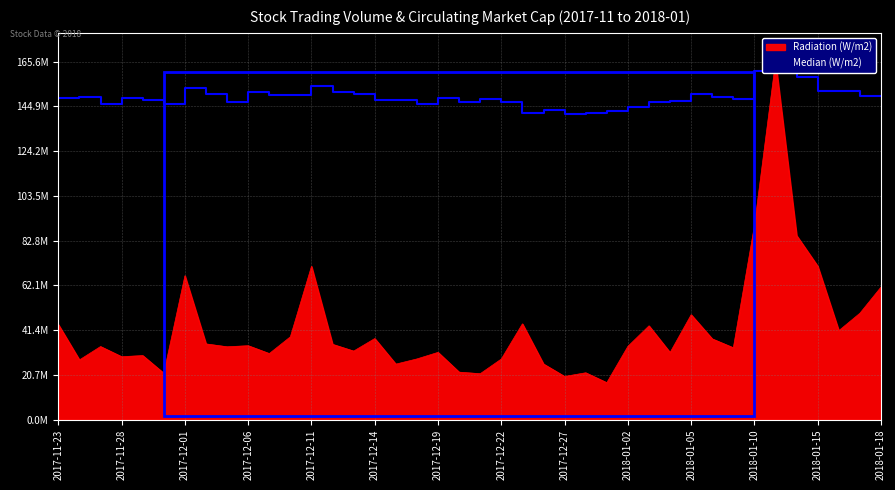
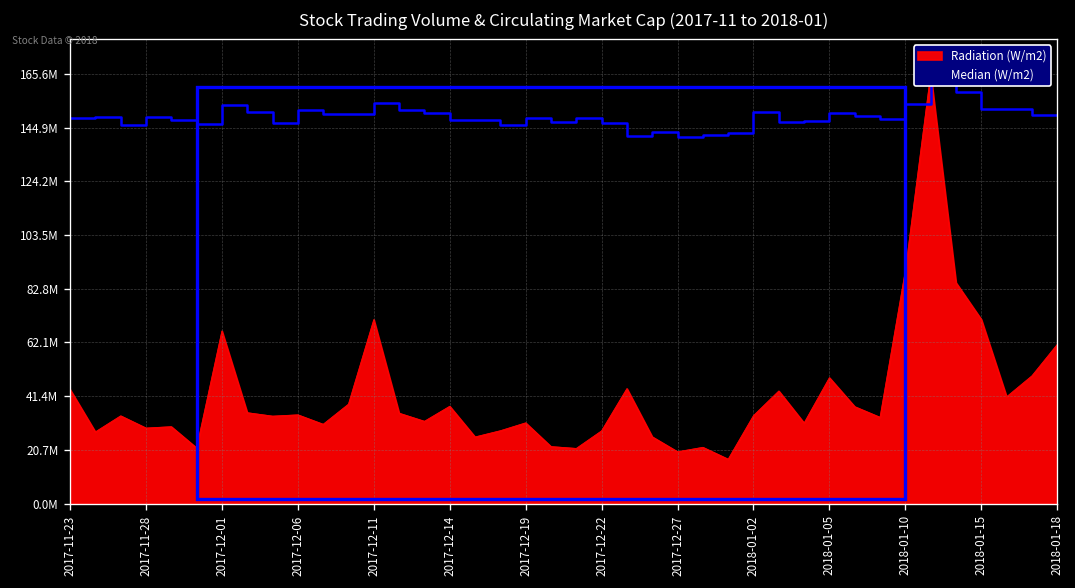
Median (W/m2), 2018-01-02: 145000000 -> 151000000
Median (W/m2), 2018-01-10: 161000000 -> 154000000
